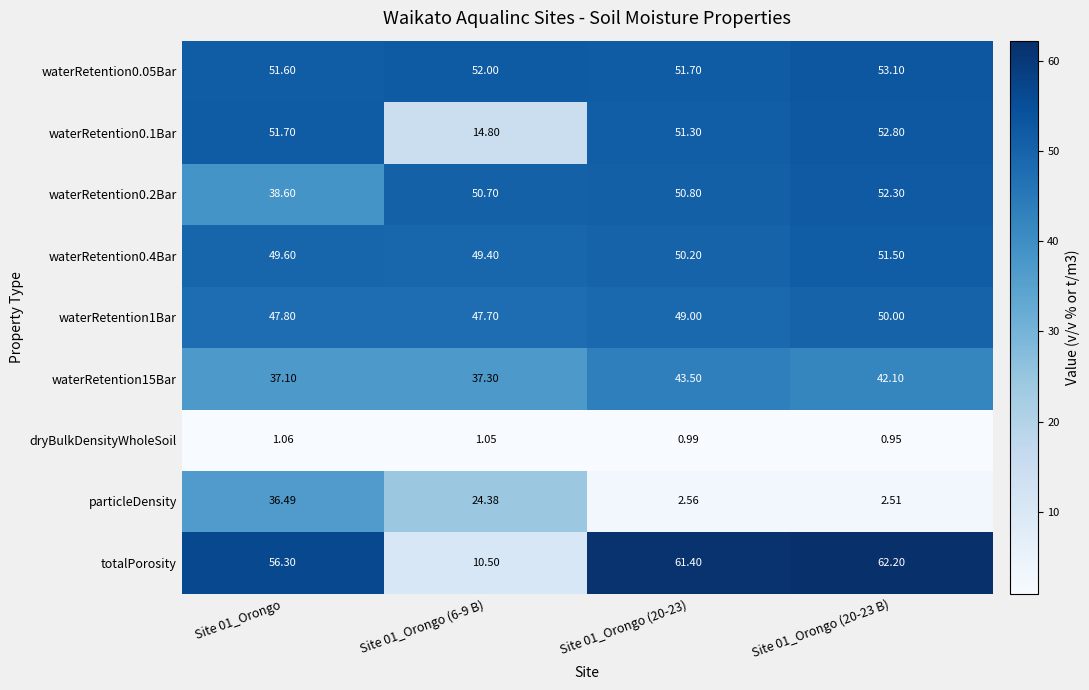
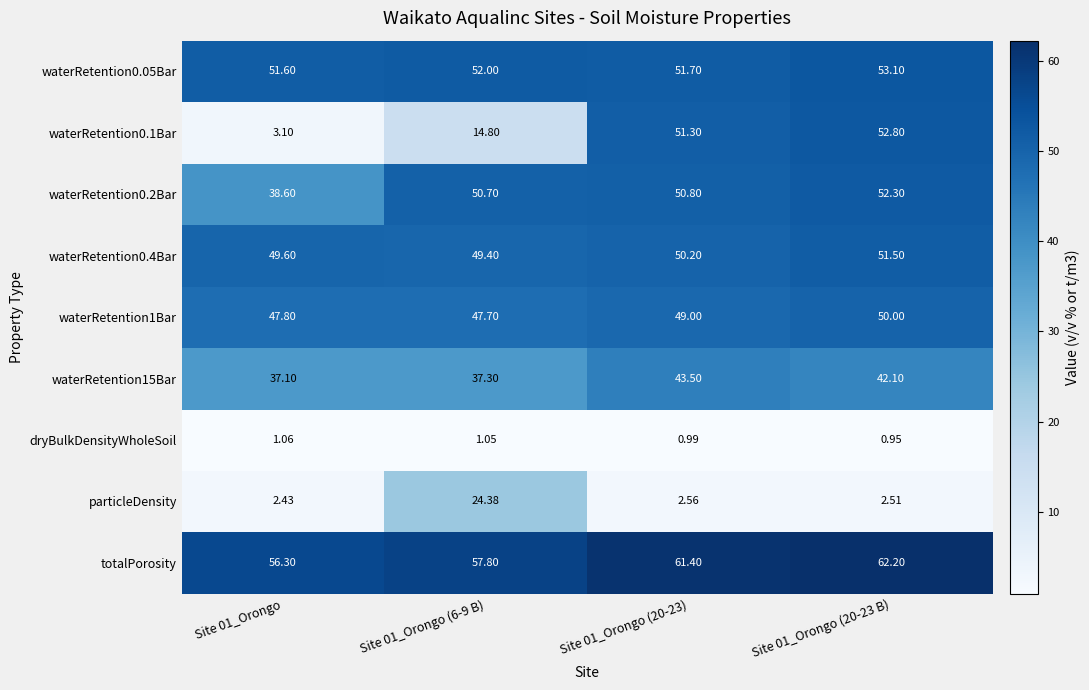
waterRetention0.1Bar, Site 01_Orongo: 51.70 -> 3.10
particleDensity, Site 01_Orongo: 36.49 -> 2.43
totalPorosity, Site 01_Orongo (6-9 B): 10.50 -> 57.80
